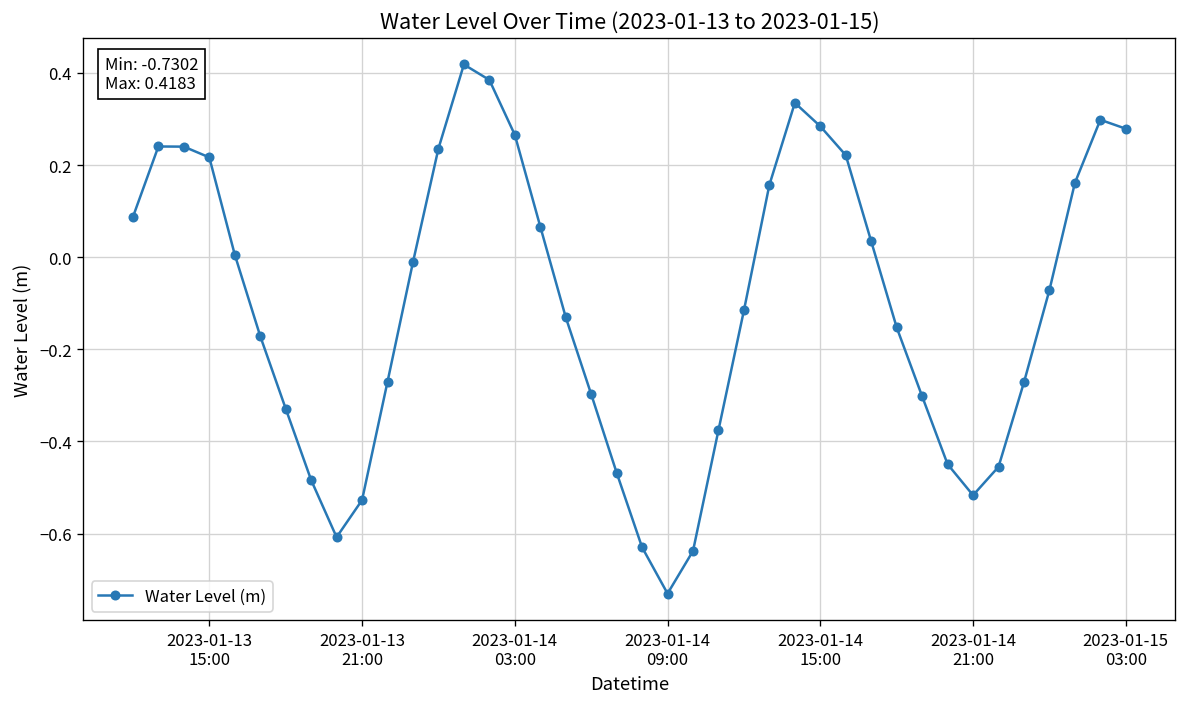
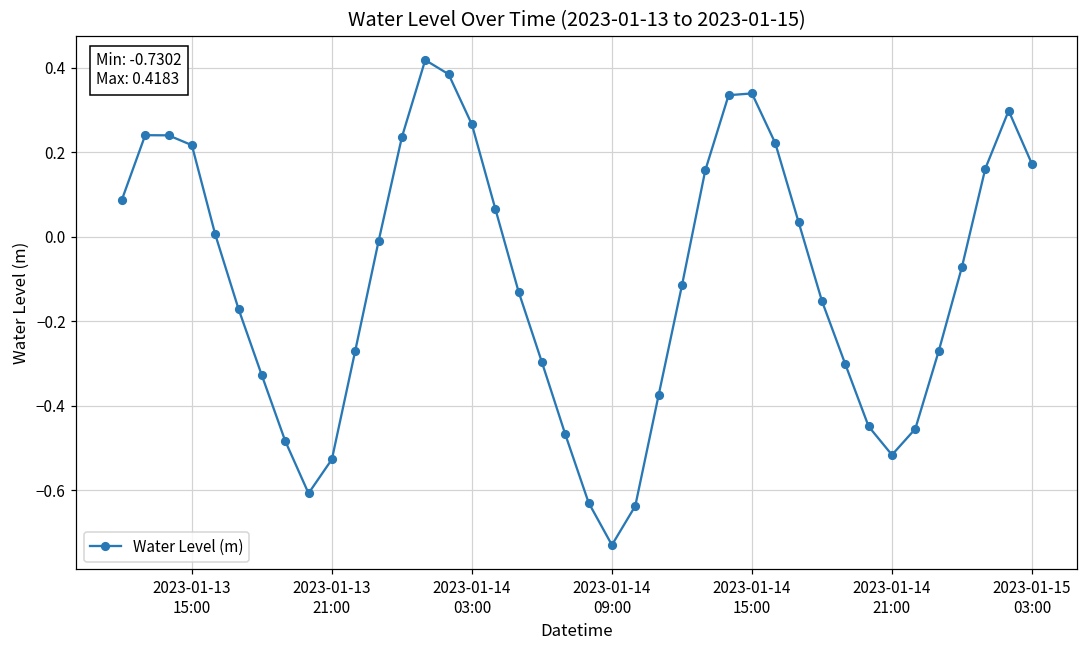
2023-01-14 15:00: 0.28 -> 0.34
2023-01-15 03:00: 0.28 -> 0.17
